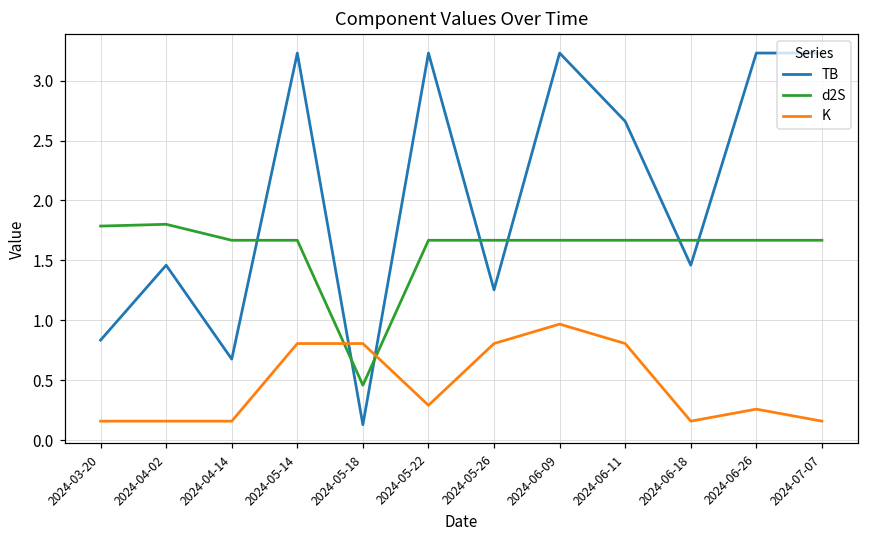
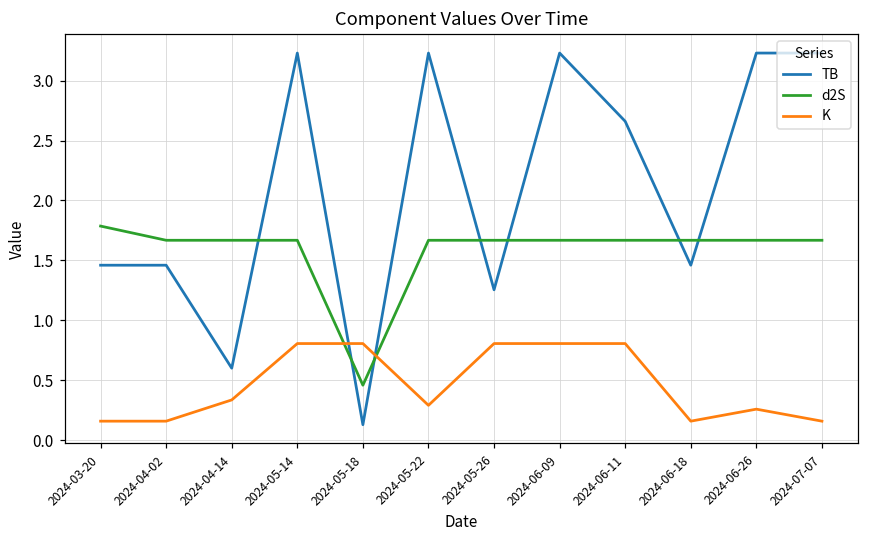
TB, 2024-03-20: 0.83 -> 1.46
d2S, 2024-04-02: 1.80 -> 1.67
TB, 2024-04-14: 0.68 -> 0.60
K, 2024-04-14: 0.16 -> 0.33
K, 2024-06-09: 0.97 -> 0.81
